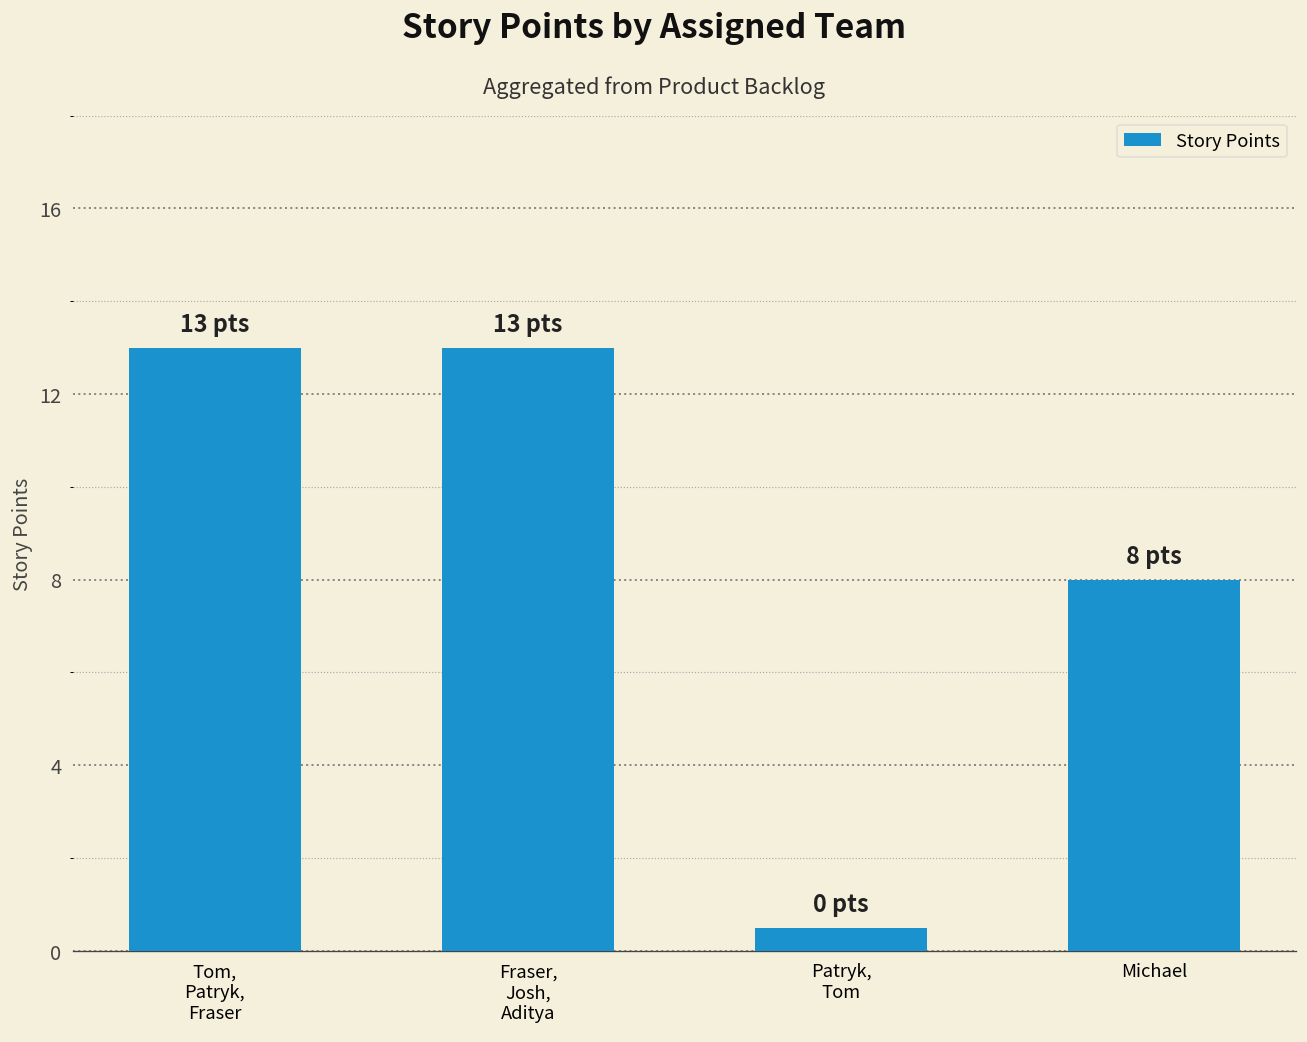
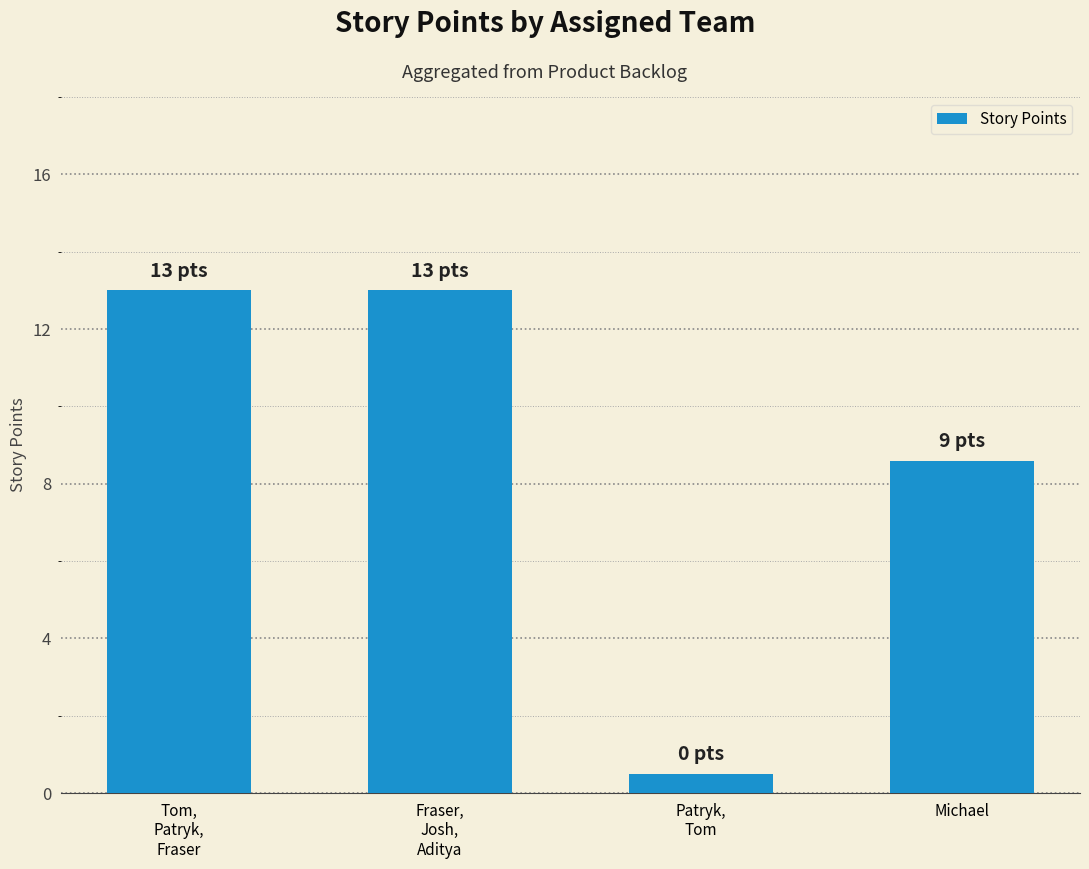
Michael: 8 -> 9
